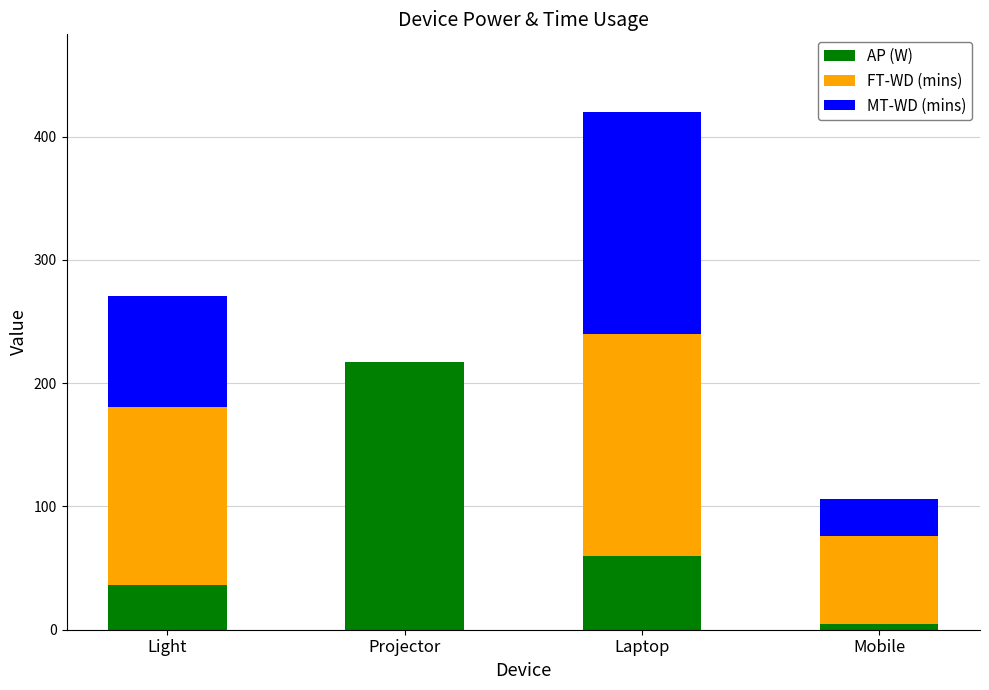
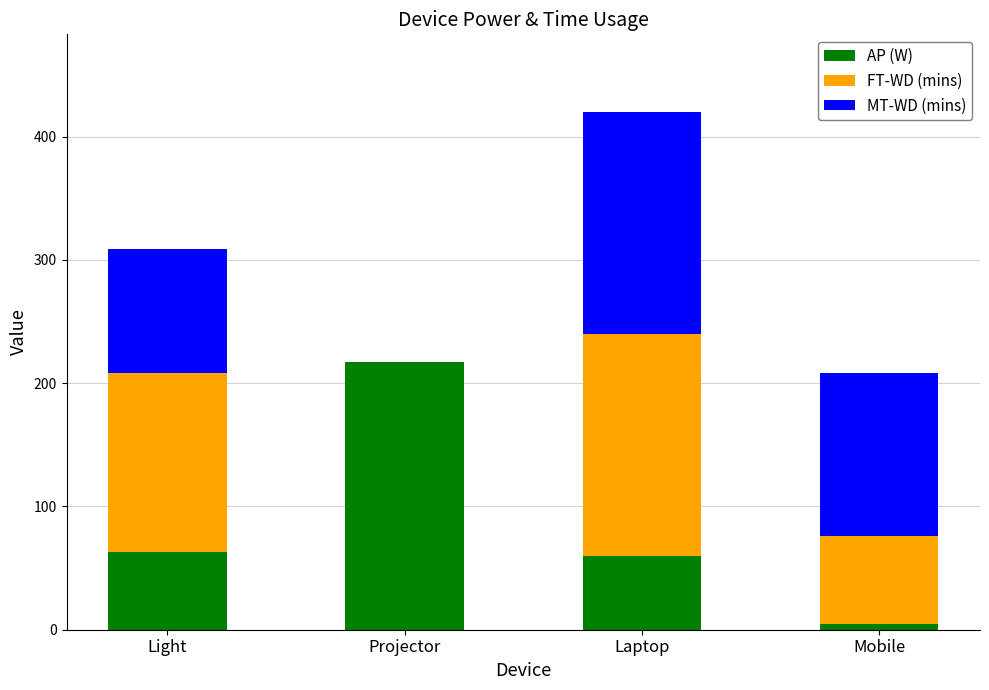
AP (W), Light: 36 -> 63
MT-WD (mins), Light: 90 -> 101
MT-WD (mins), Mobile: 30 -> 132
